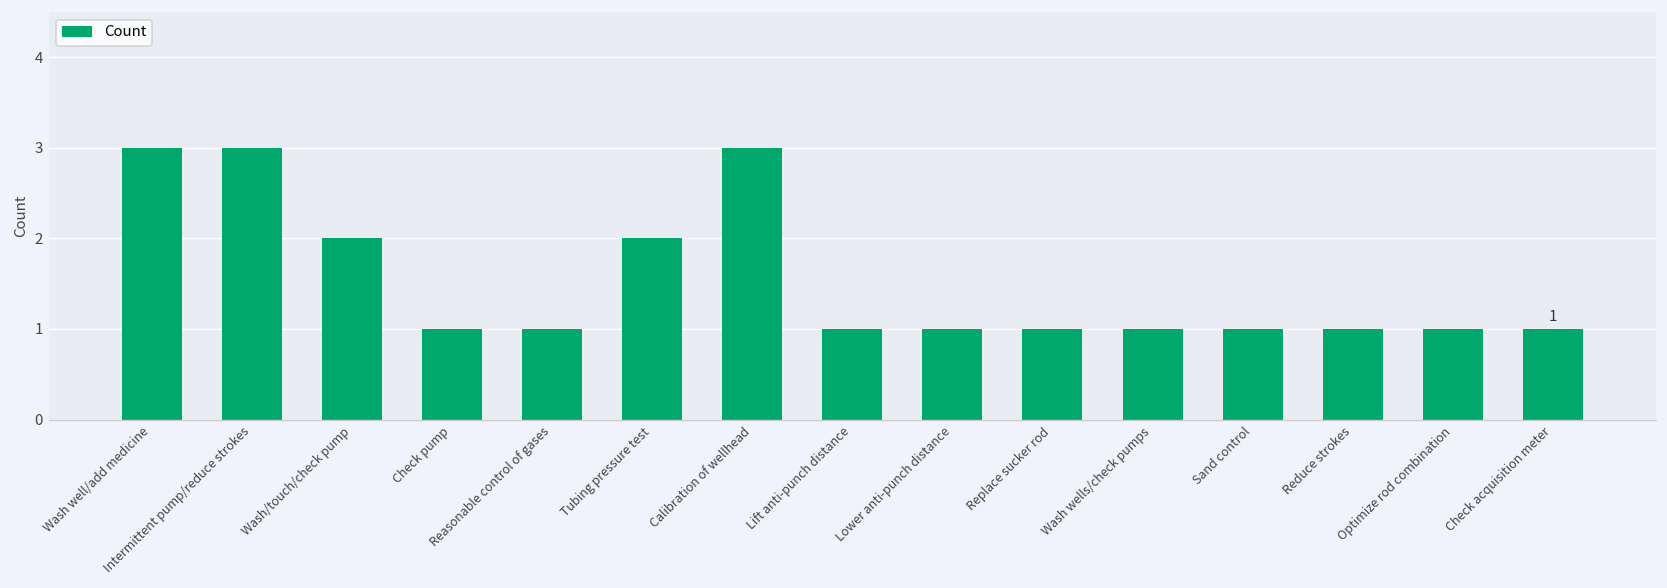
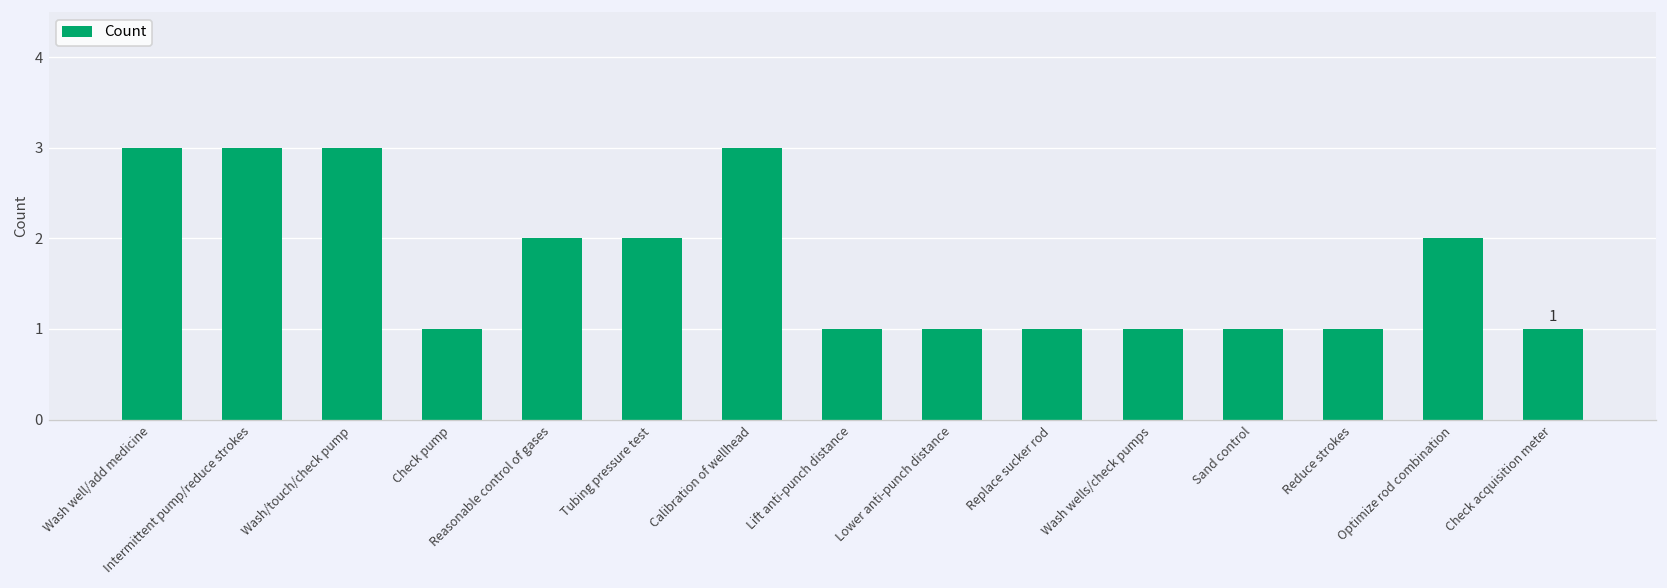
Wash/touch/check pump: 2 -> 3
Reasonable control of gases: 1 -> 2
Optimize rod combination: 1 -> 2
